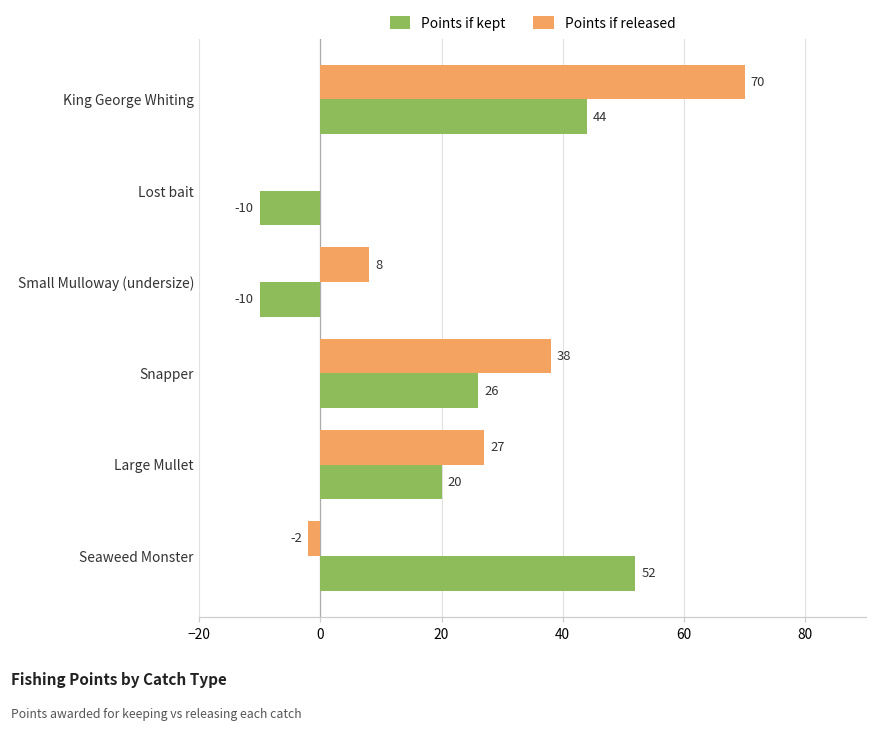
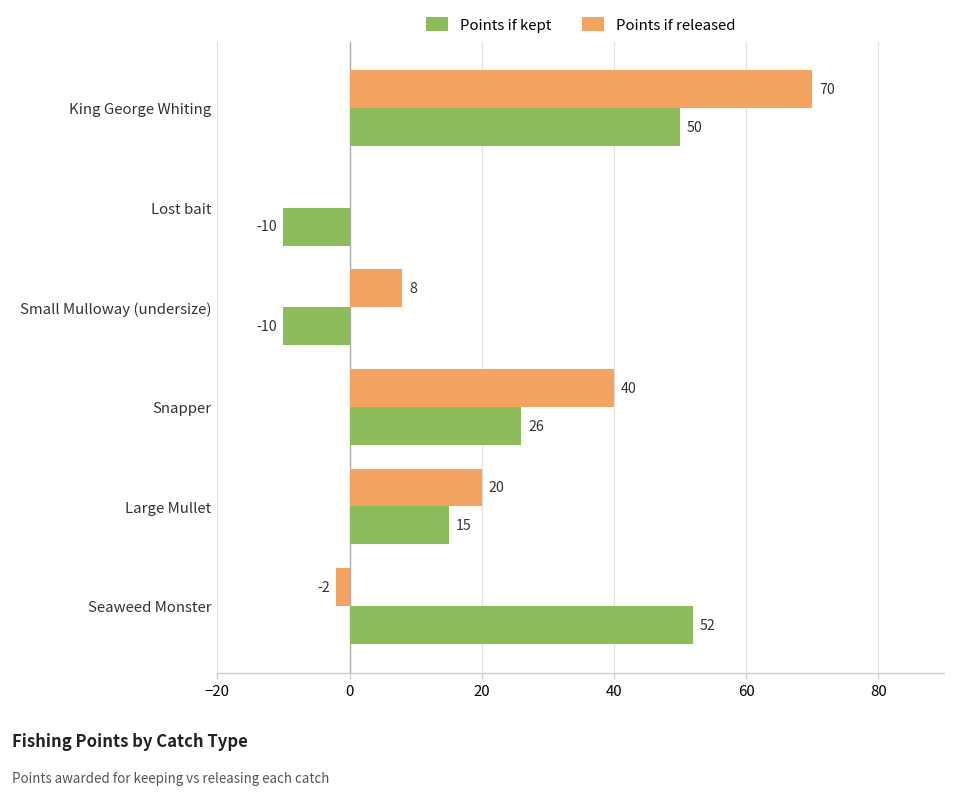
Points if kept, King George Whiting: 44 -> 50
Points if released, Snapper: 38 -> 40
Points if released, Large Mullet: 27 -> 20
Points if kept, Large Mullet: 20 -> 15
